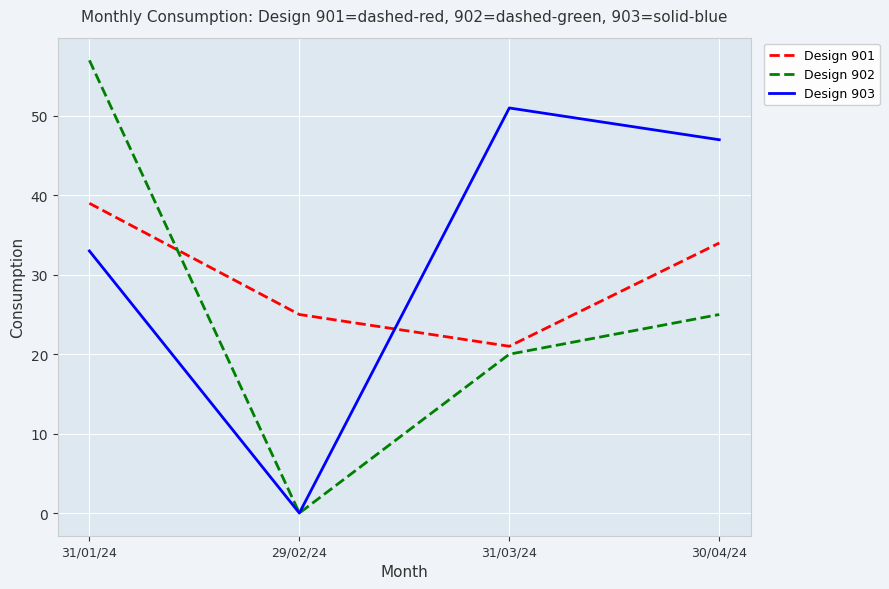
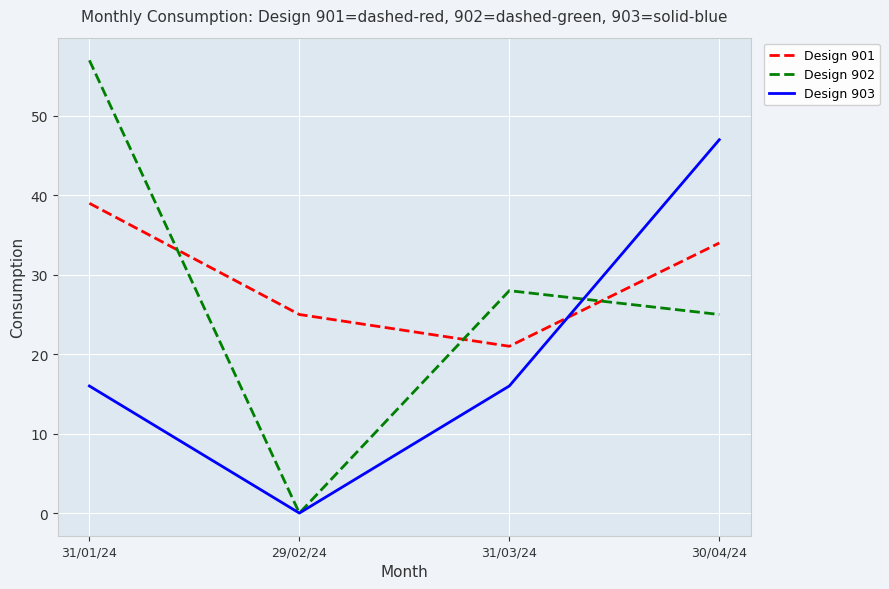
Design 903, 31/01/24: 33 -> 16
Design 902, 31/03/24: 20 -> 28
Design 903, 31/03/24: 51 -> 16
